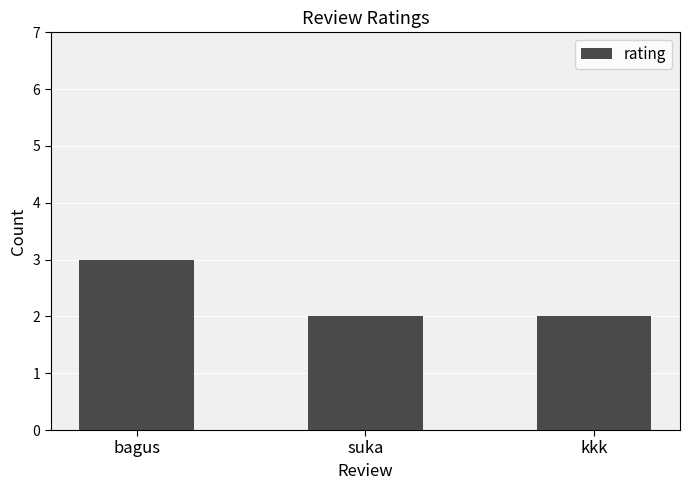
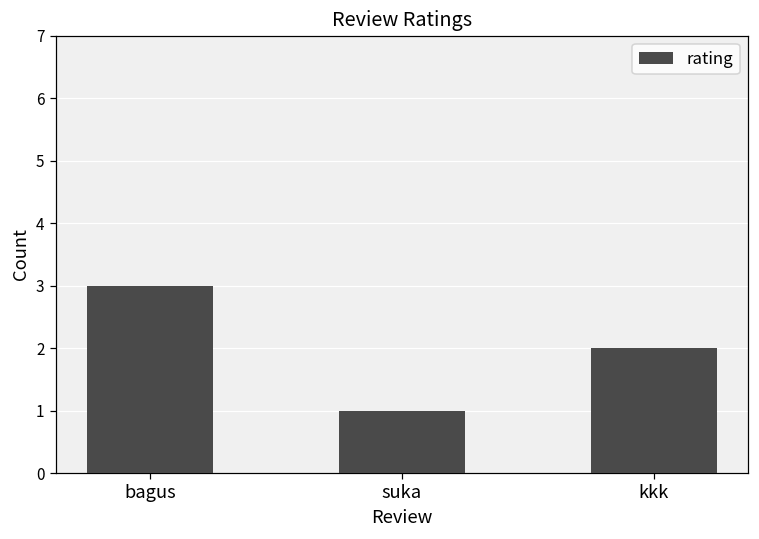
suka: 2 -> 1
